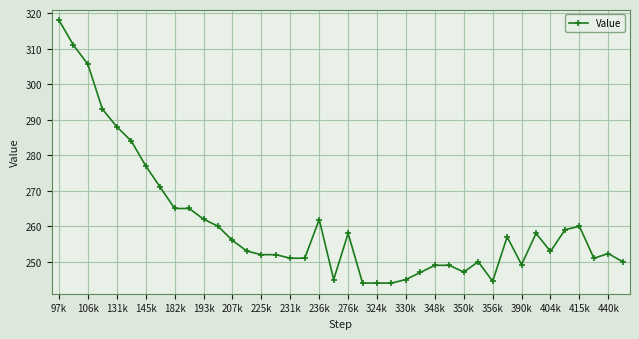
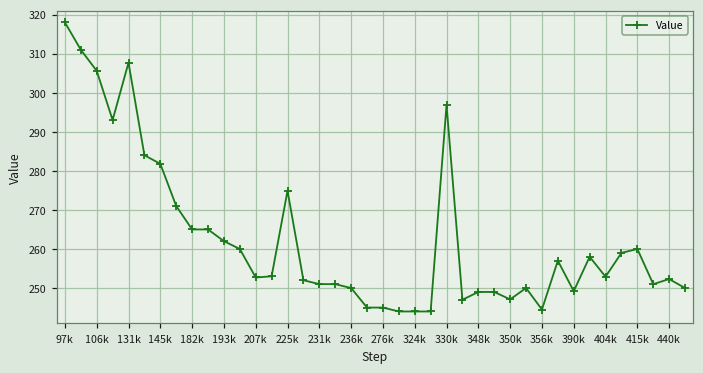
131k: 288 -> 308
145k: 277 -> 282
207k: 256 -> 253
225k: 252 -> 275
236k: 262 -> 250
276k: 258 -> 245
330k: 245 -> 297
